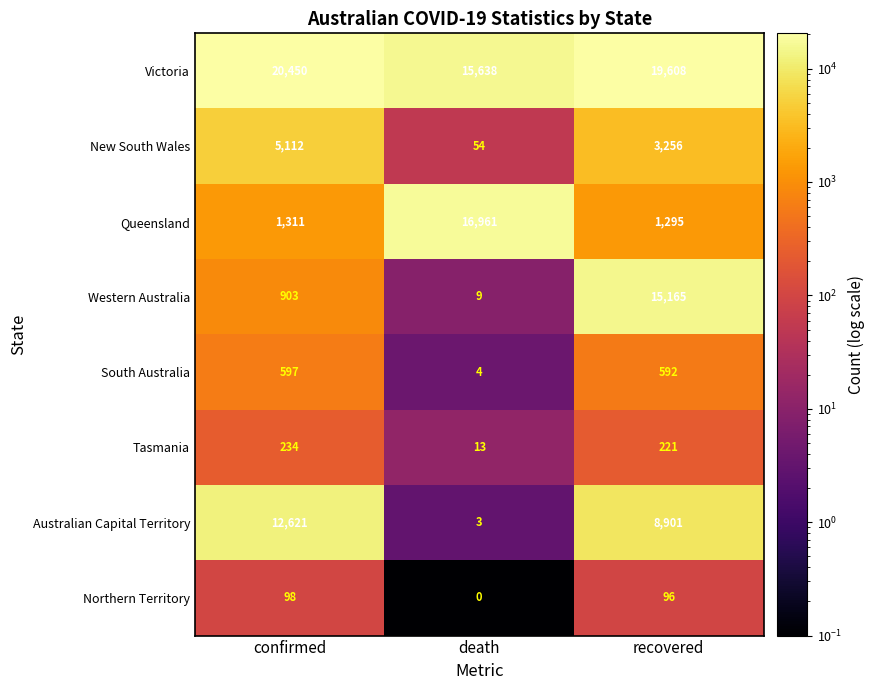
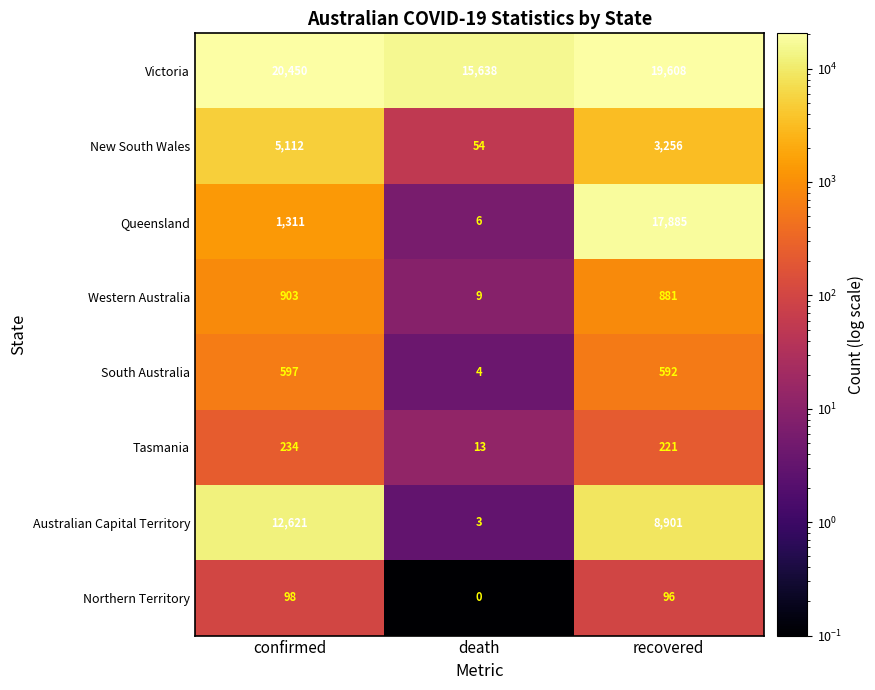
Queensland, death: 16,961 -> 6
Queensland, recovered: 1,295 -> 17,885
Western Australia, recovered: 15,165 -> 881
